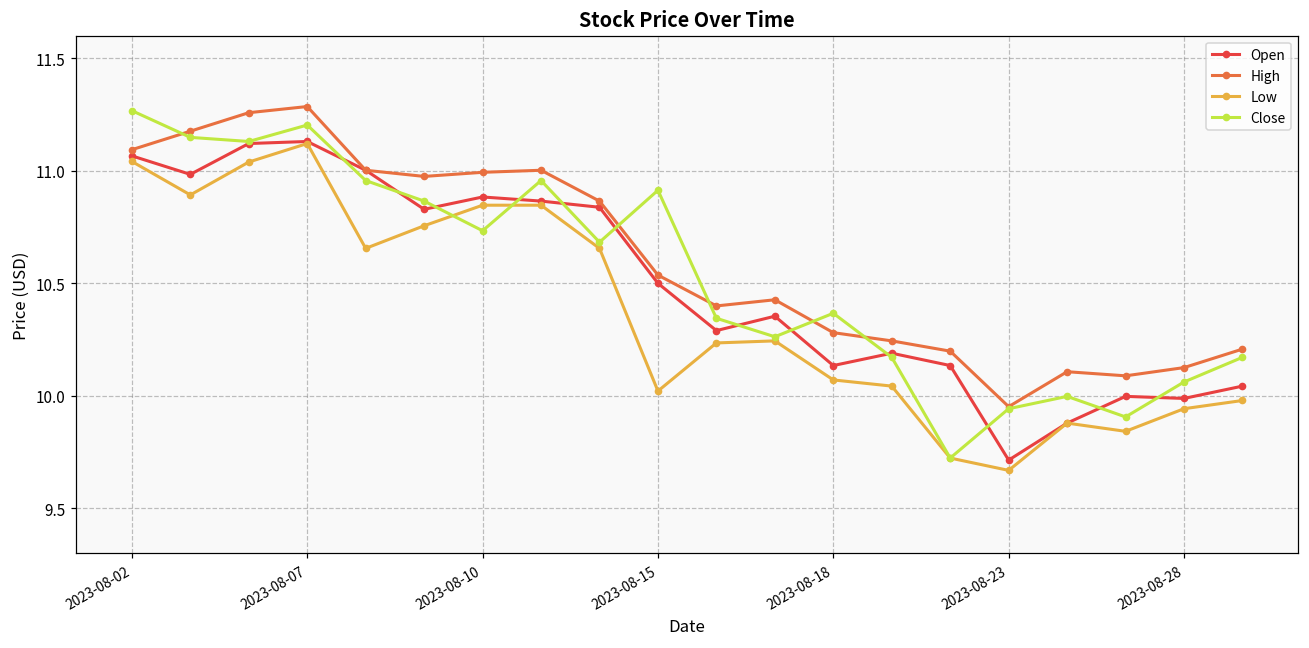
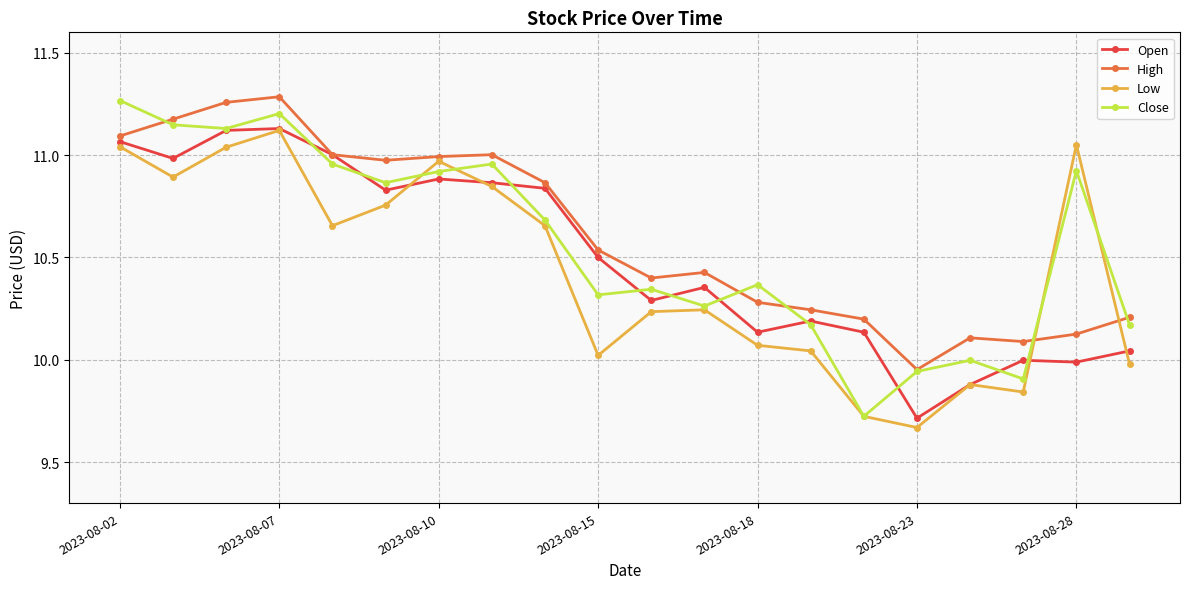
Low, 2023-08-10: 10.85 -> 10.97
Close, 2023-08-10: 10.73 -> 10.92
Close, 2023-08-15: 10.91 -> 10.32
Low, 2023-08-28: 9.94 -> 11.05
Close, 2023-08-28: 10.06 -> 10.92
